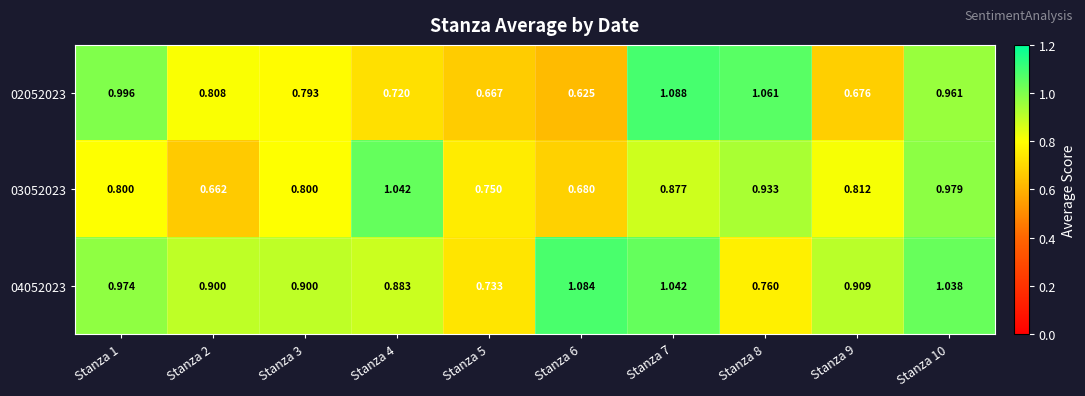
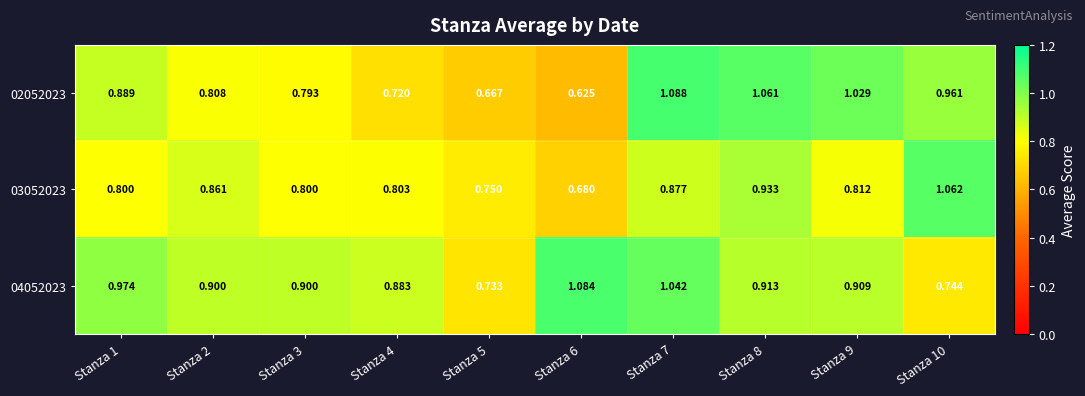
02052023, Stanza 1: 0.996 -> 0.889
02052023, Stanza 9: 0.676 -> 1.029
03052023, Stanza 2: 0.662 -> 0.861
03052023, Stanza 4: 1.042 -> 0.803
03052023, Stanza 10: 0.979 -> 1.062
04052023, Stanza 8: 0.760 -> 0.913
04052023, Stanza 10: 1.038 -> 0.744
